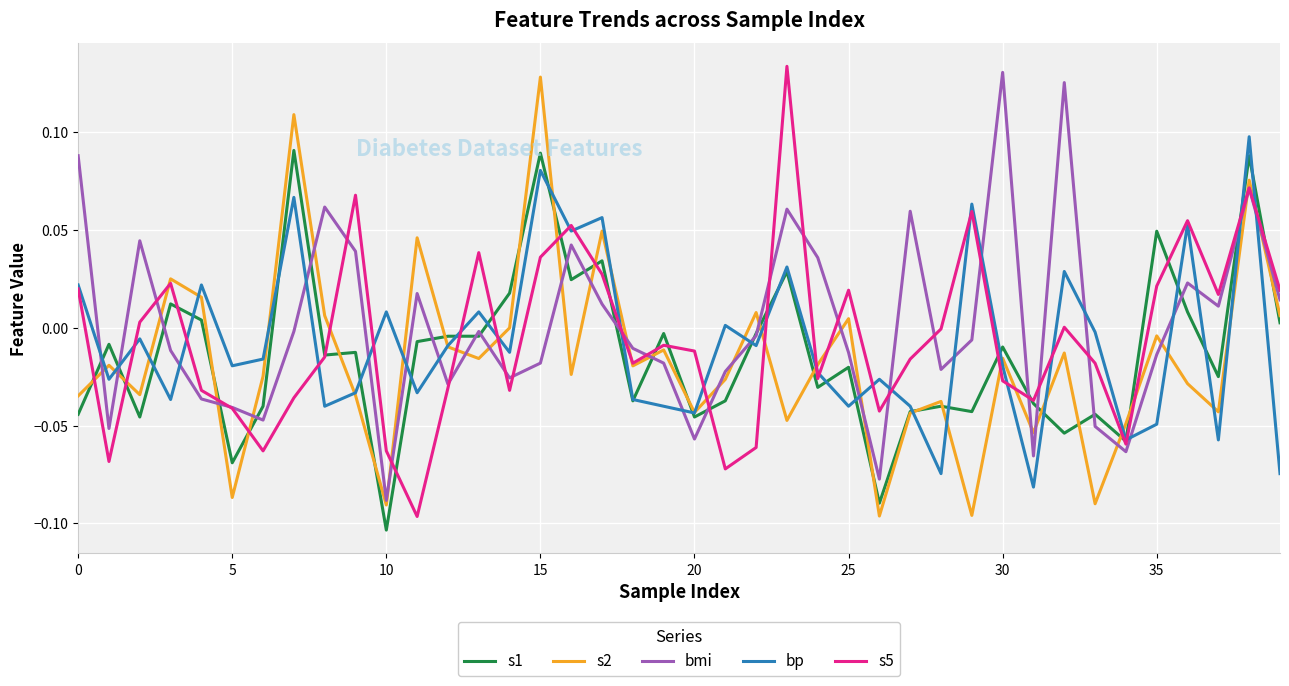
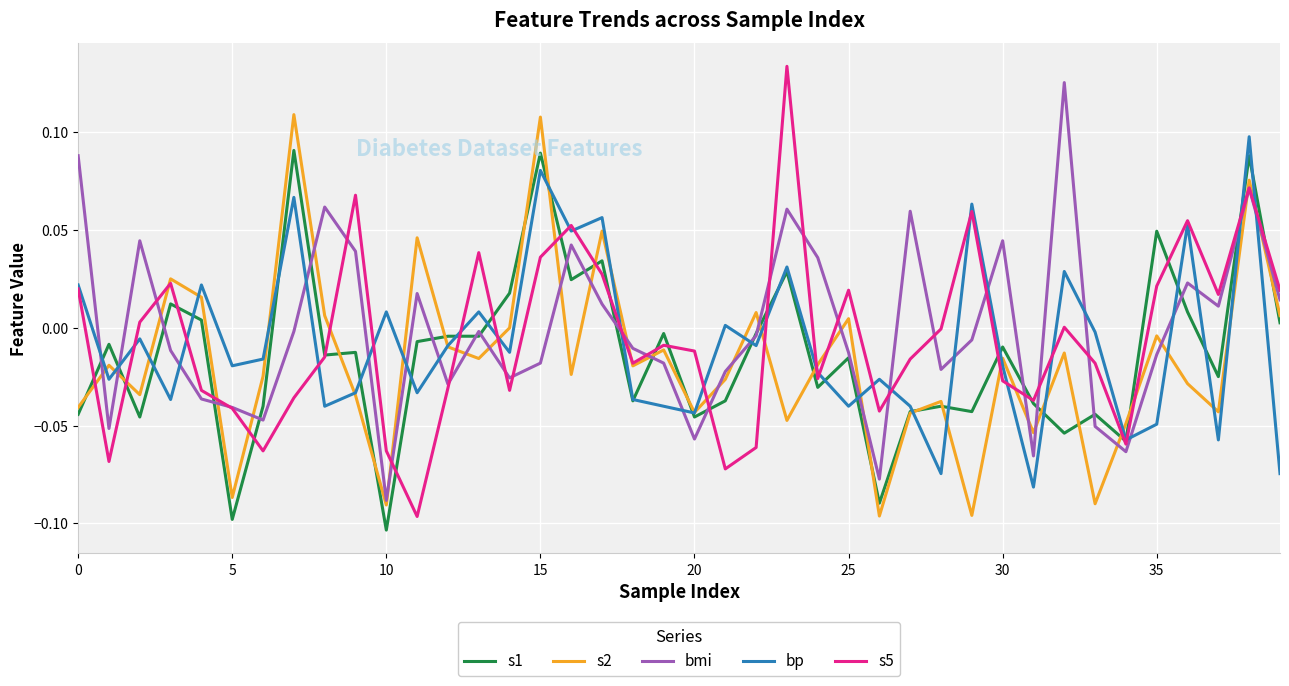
s2, 0: -0.035 -> -0.041
s1, 5: -0.069 -> -0.098
s2, 15: 0.128 -> 0.108
s1, 25: -0.020 -> -0.015
bmi, 30: 0.130 -> 0.044
